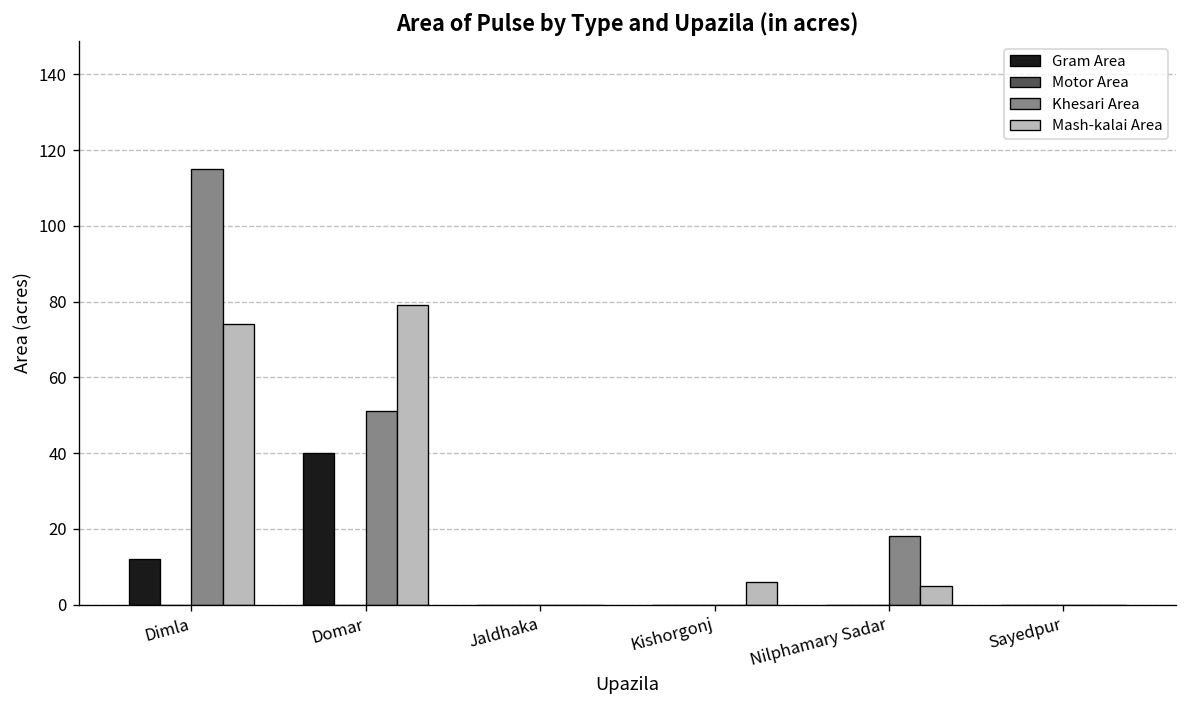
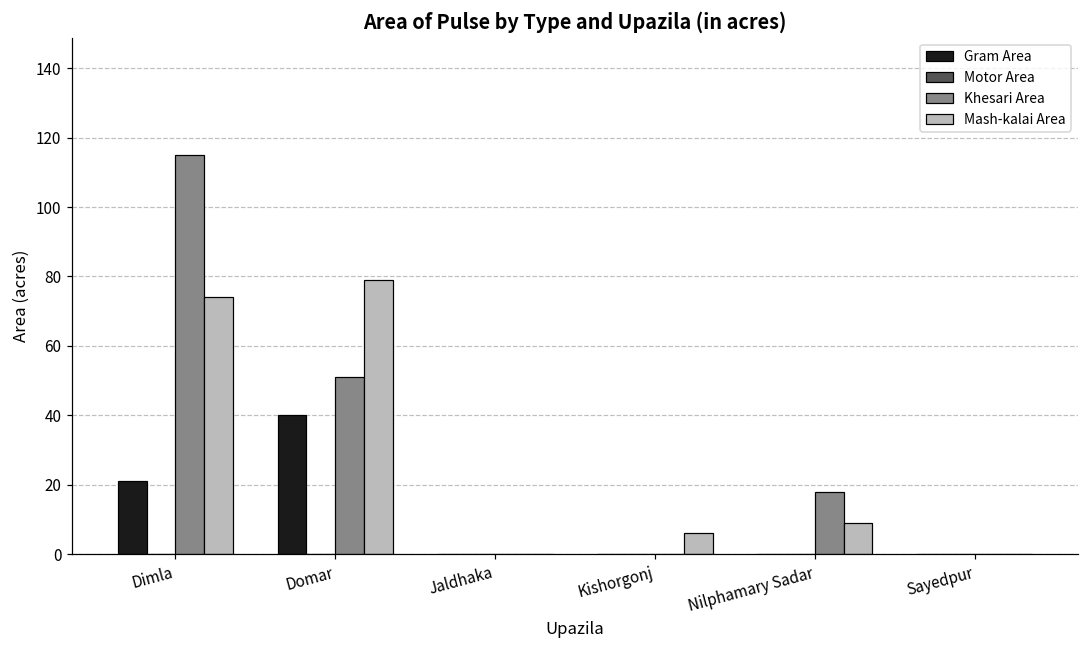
Gram Area, Dimla: 12 -> 21
Mash-kalai Area, Nilphamary Sadar: 5 -> 9
